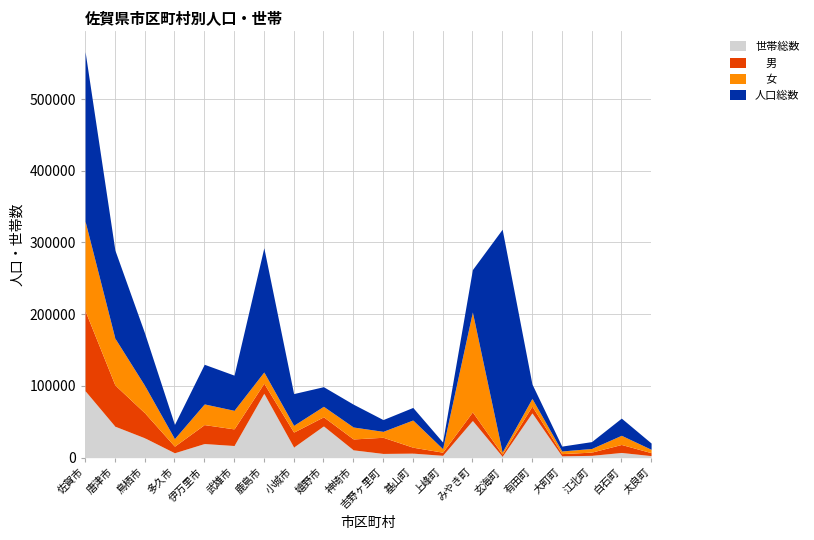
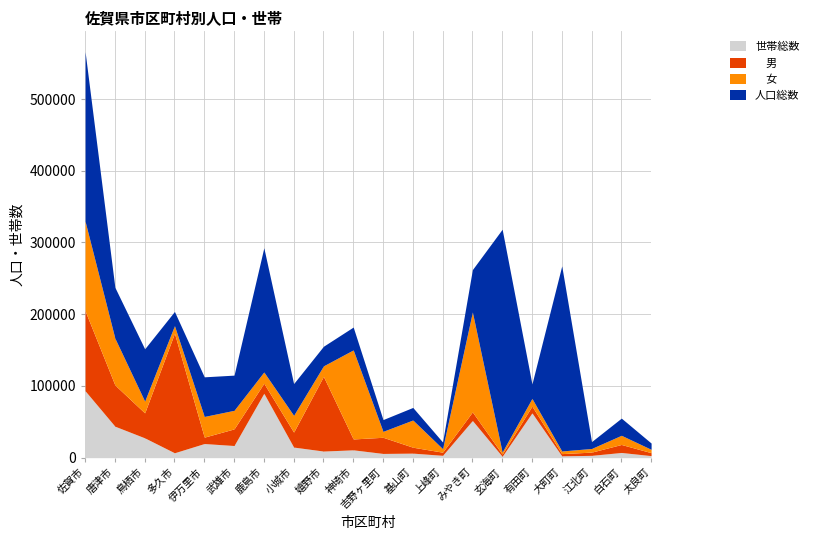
人口総数, 唐津市: 120000 -> 70000
女, 鳥栖市: 40000 -> 20000
男, 多久市: 10000 -> 170000
男, 伊万里市: 30000 -> 10000
女, 小城市: 10000 -> 20000
世帯総数, 嬉野市: 40000 -> 10000
男, 嬉野市: 10000 -> 100000
女, 神埼市: 20000 -> 120000
人口総数, 大町町: 10000 -> 260000
